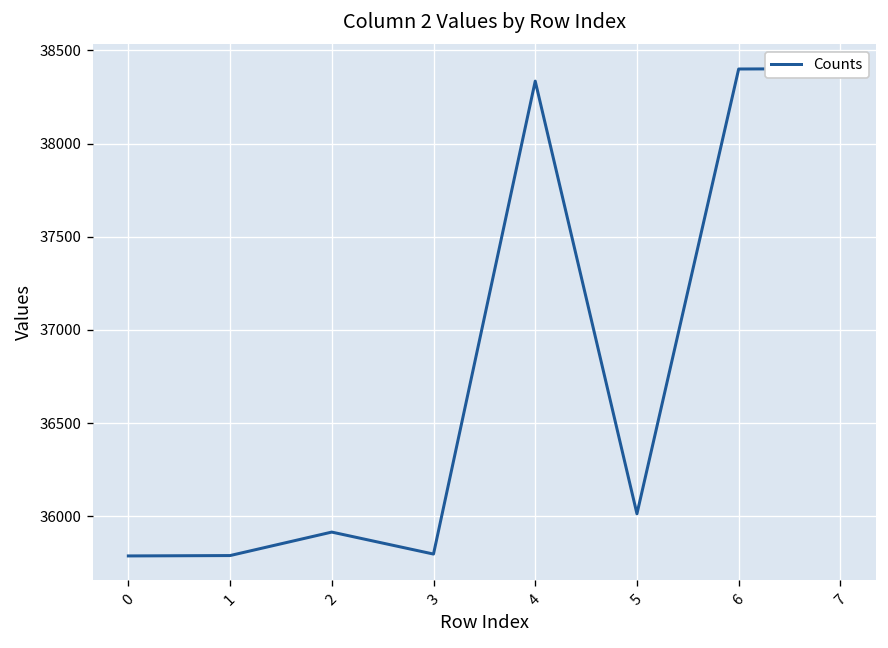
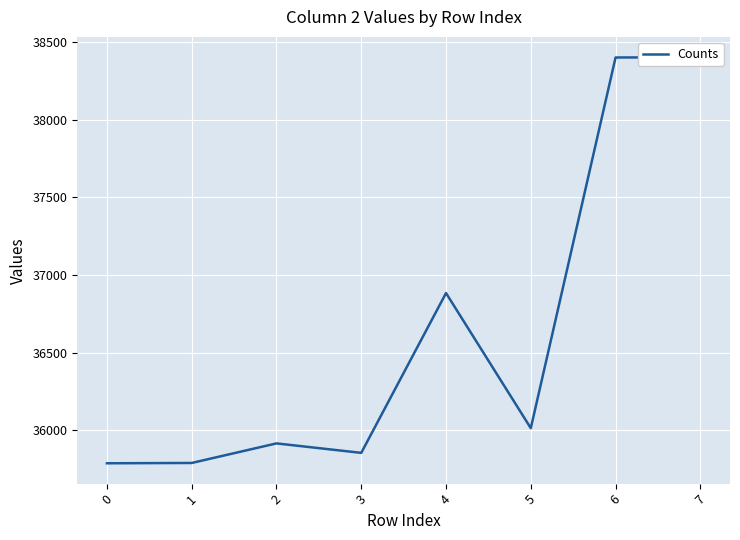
3: 35800 -> 35850
4: 38340 -> 36880
